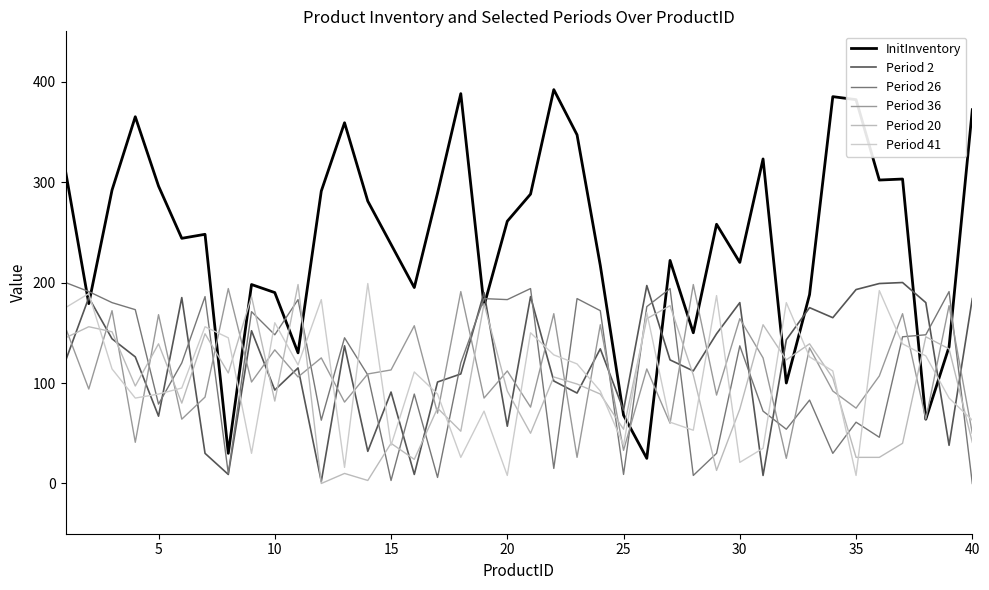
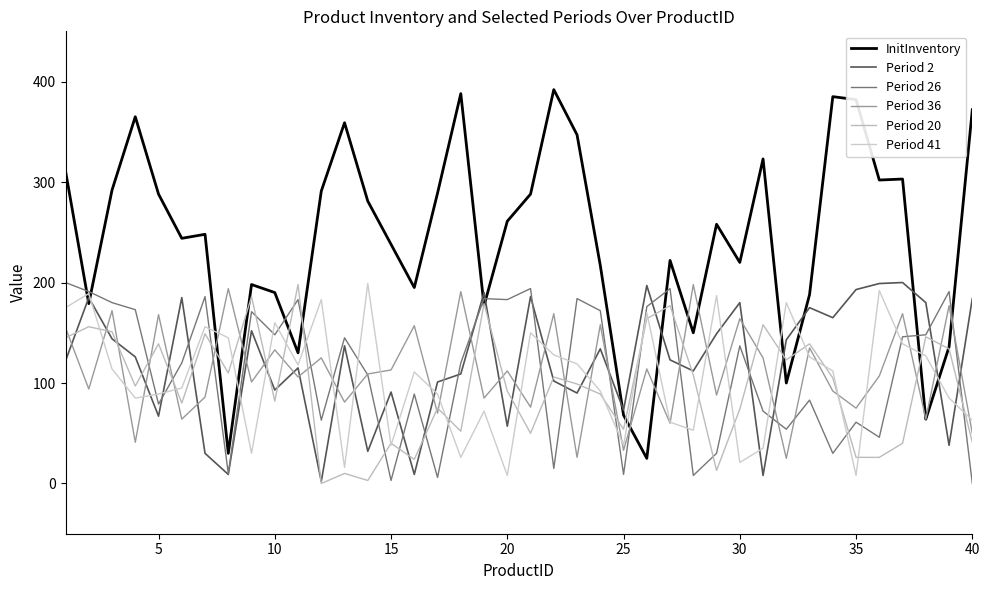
InitInventory, 5: 296 -> 288
